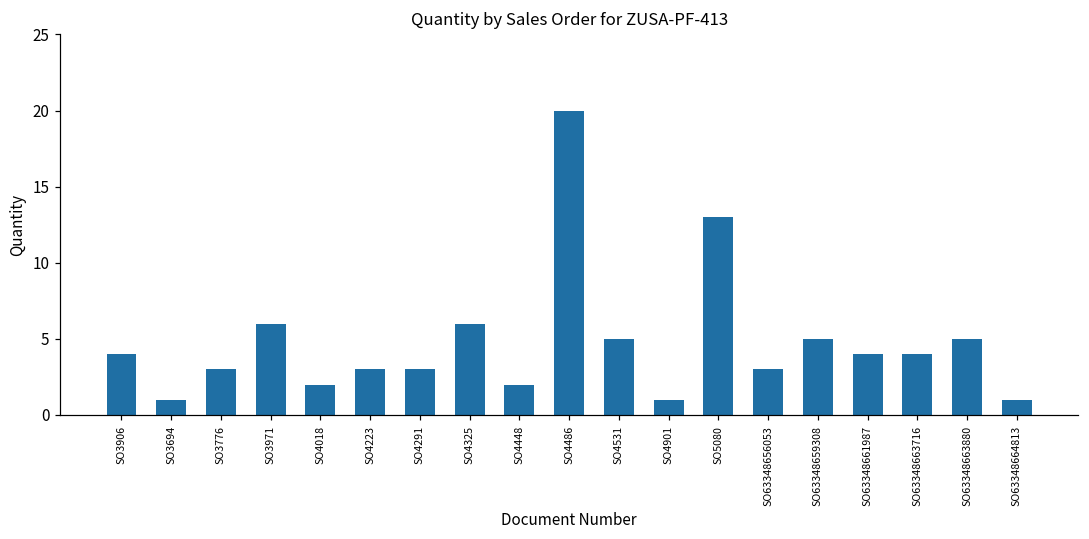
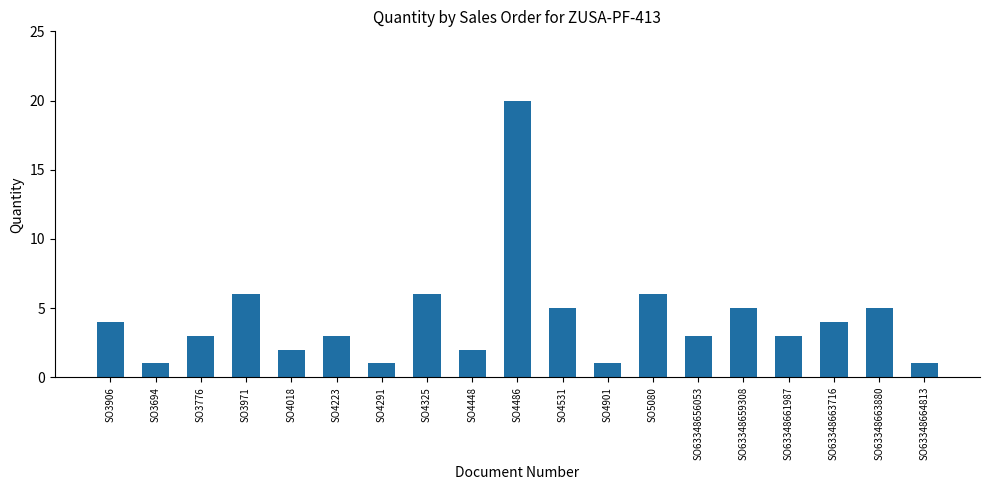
SO4291: 3 -> 1
SO5080: 13 -> 6
SO63348661987: 4 -> 3
